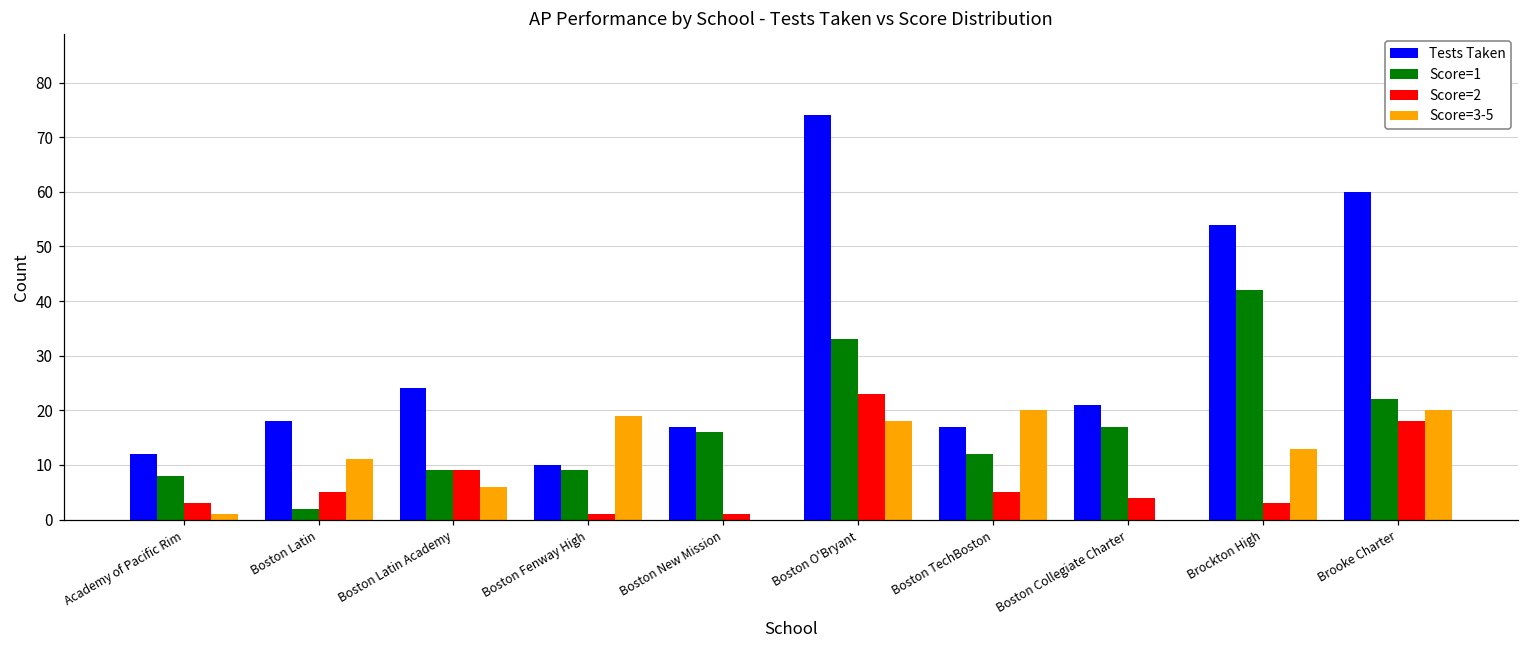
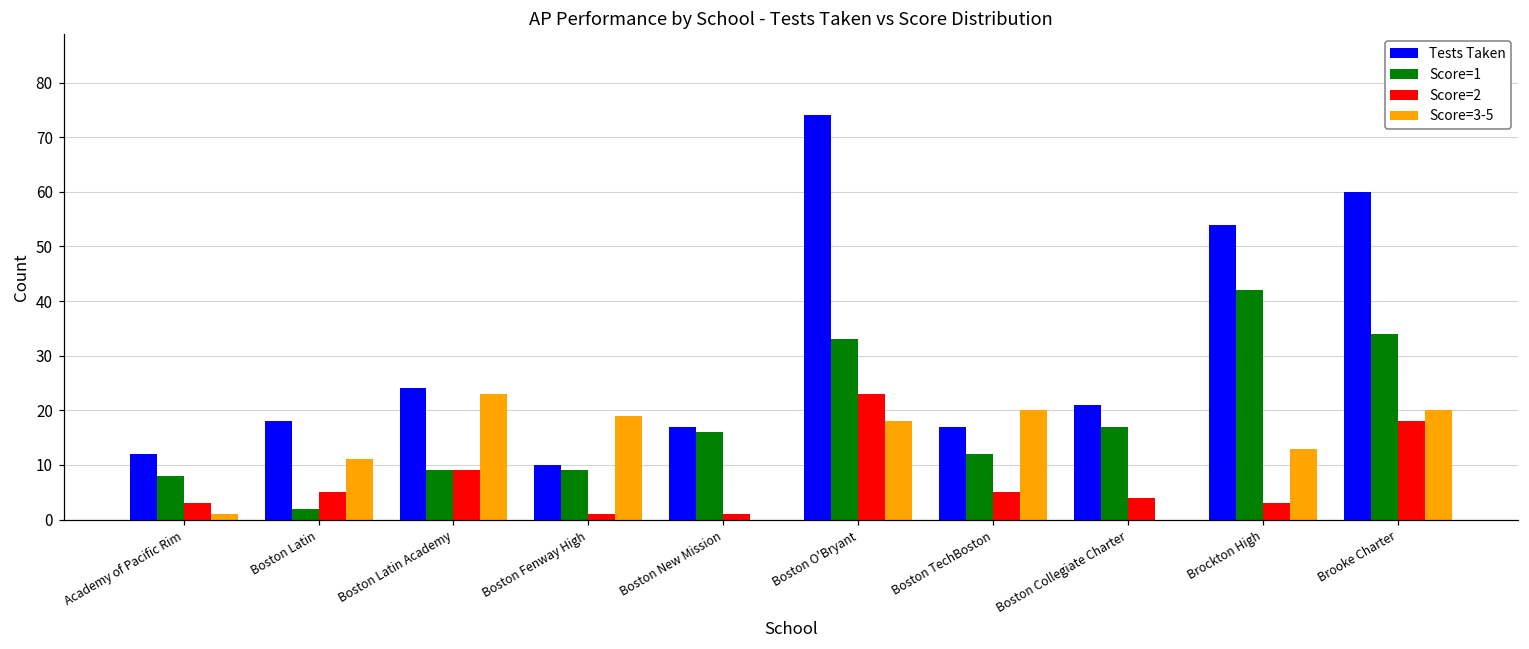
Score=3-5, Boston Latin Academy: 6 -> 23
Score=1, Brooke Charter: 22 -> 34
